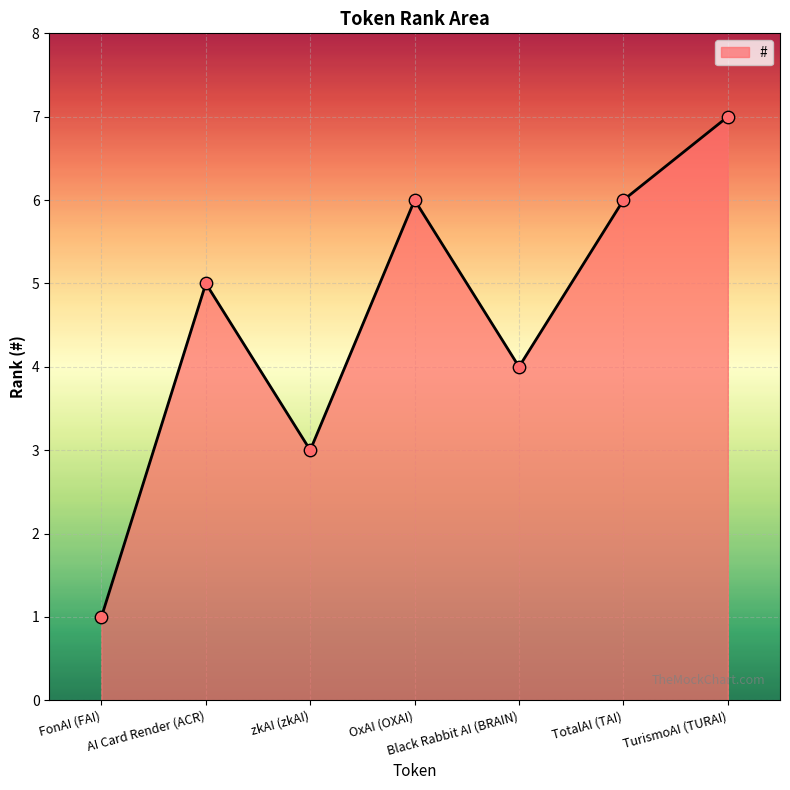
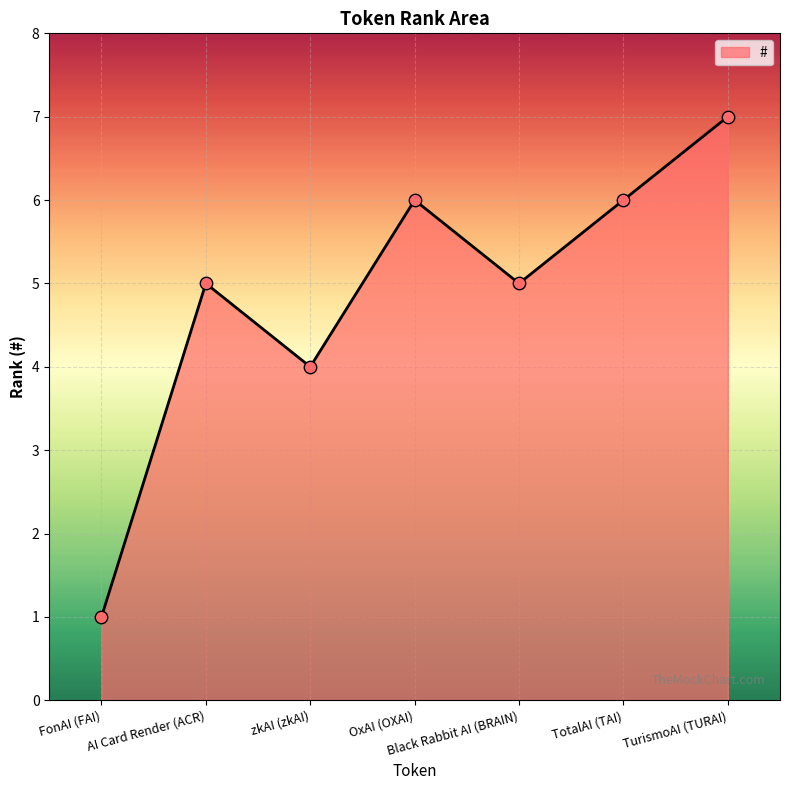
zkAI (zkAI): 3 -> 4
Black Rabbit AI (BRAIN): 4 -> 5
